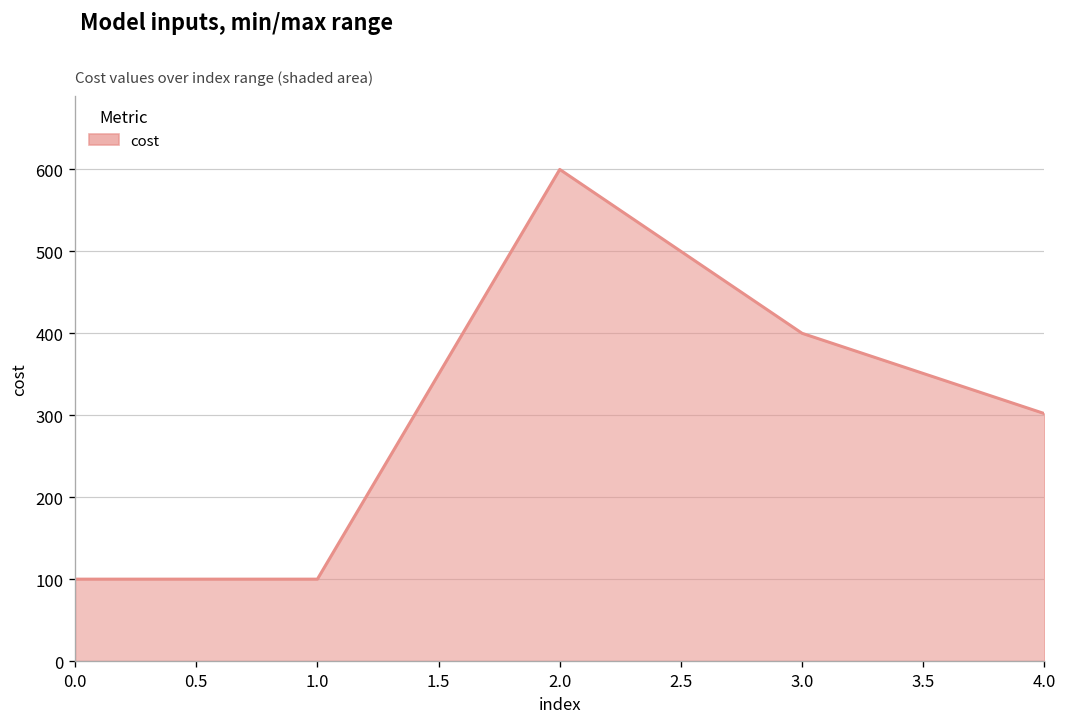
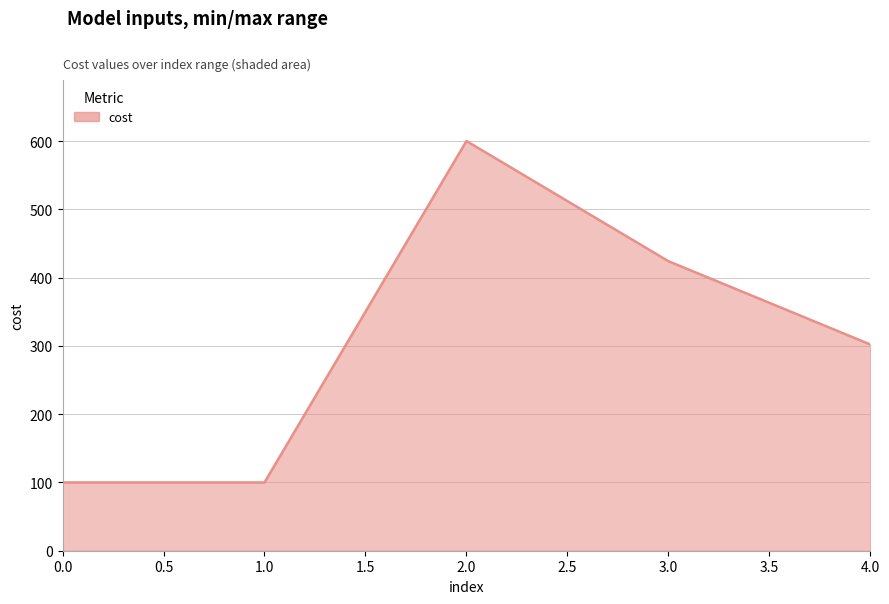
3.0: 400 -> 420
